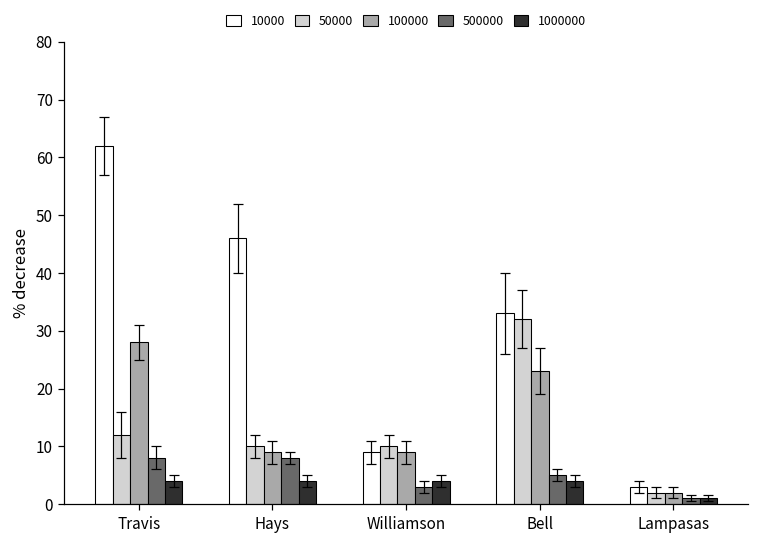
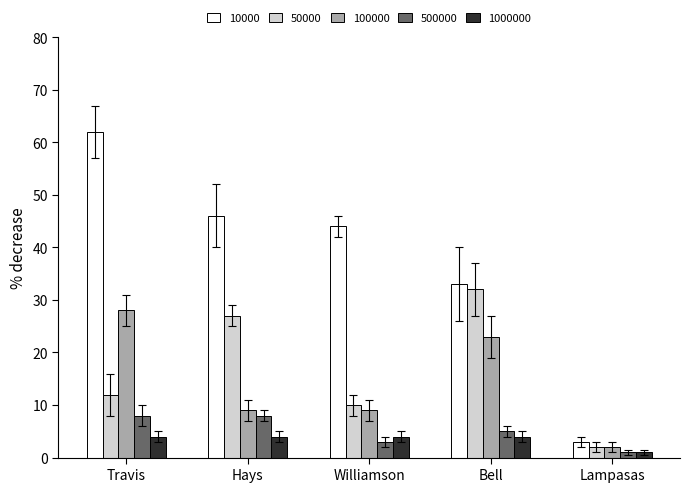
50000, Hays: 10 -> 27
10000, Williamson: 9 -> 44
